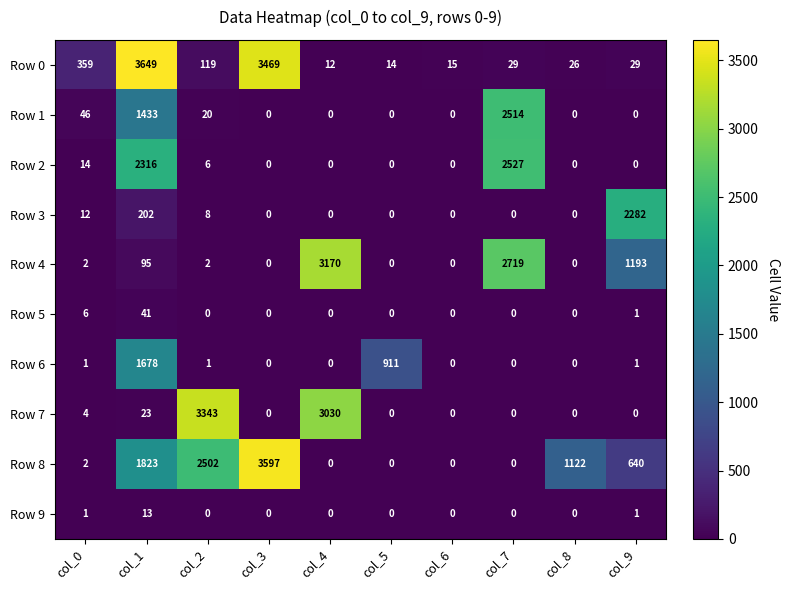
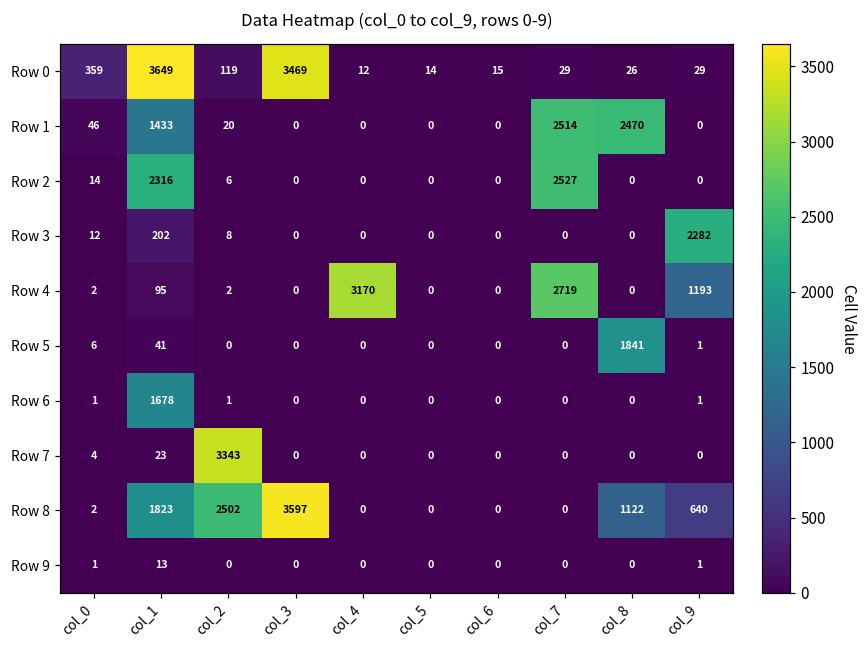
Row 1, col_8: 0 -> 2470
Row 5, col_8: 0 -> 1841
Row 6, col_5: 911 -> 0
Row 7, col_4: 3030 -> 0
